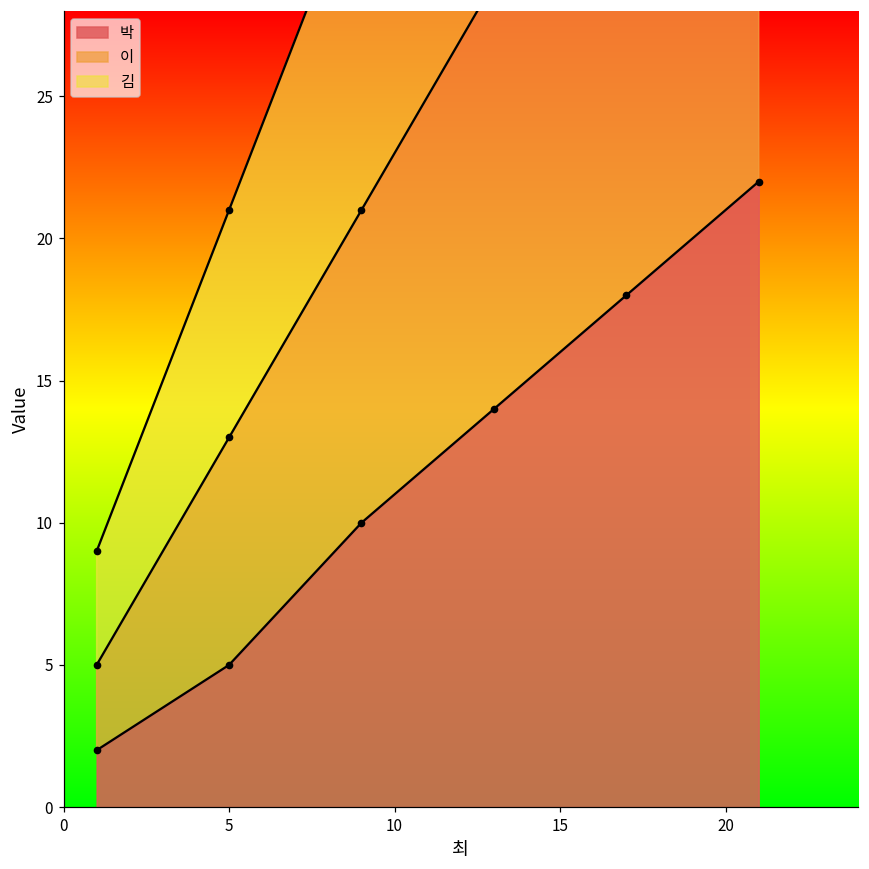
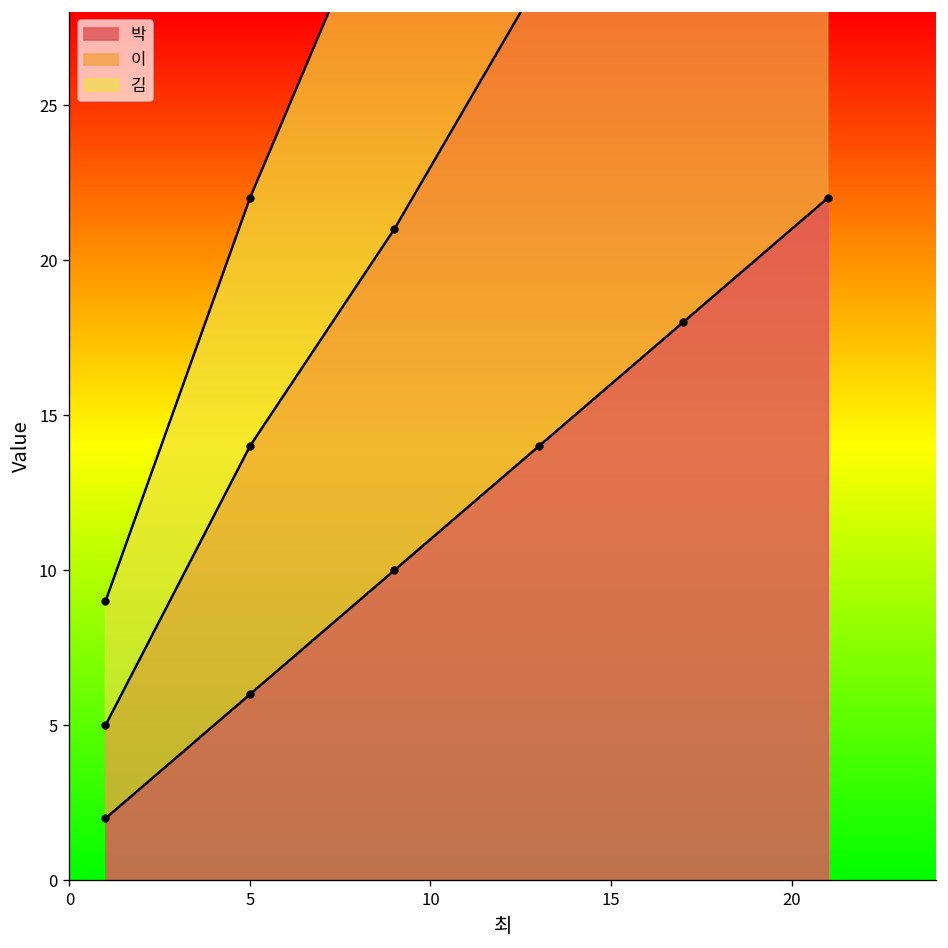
박, 5: 5 -> 6
